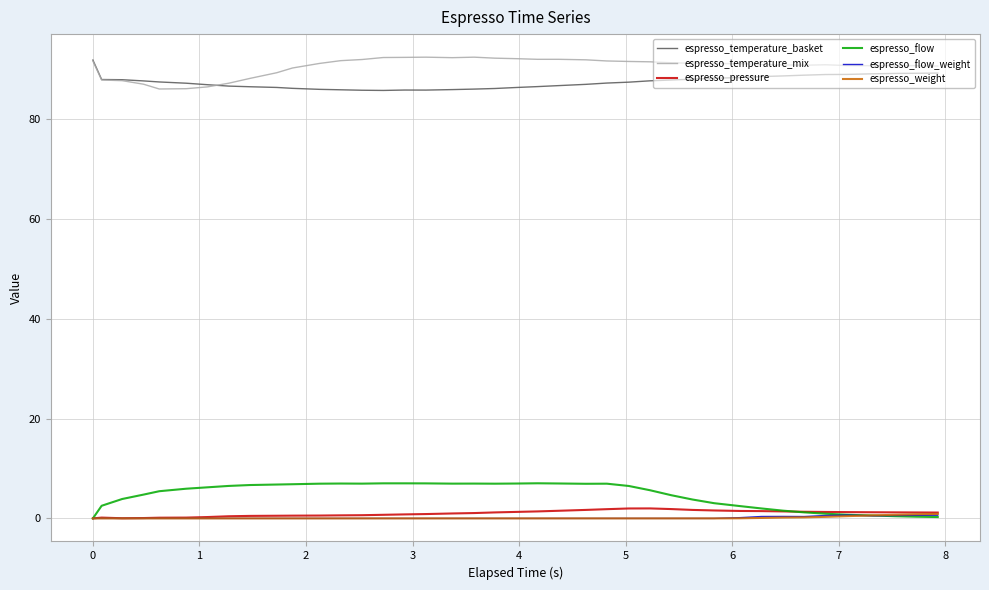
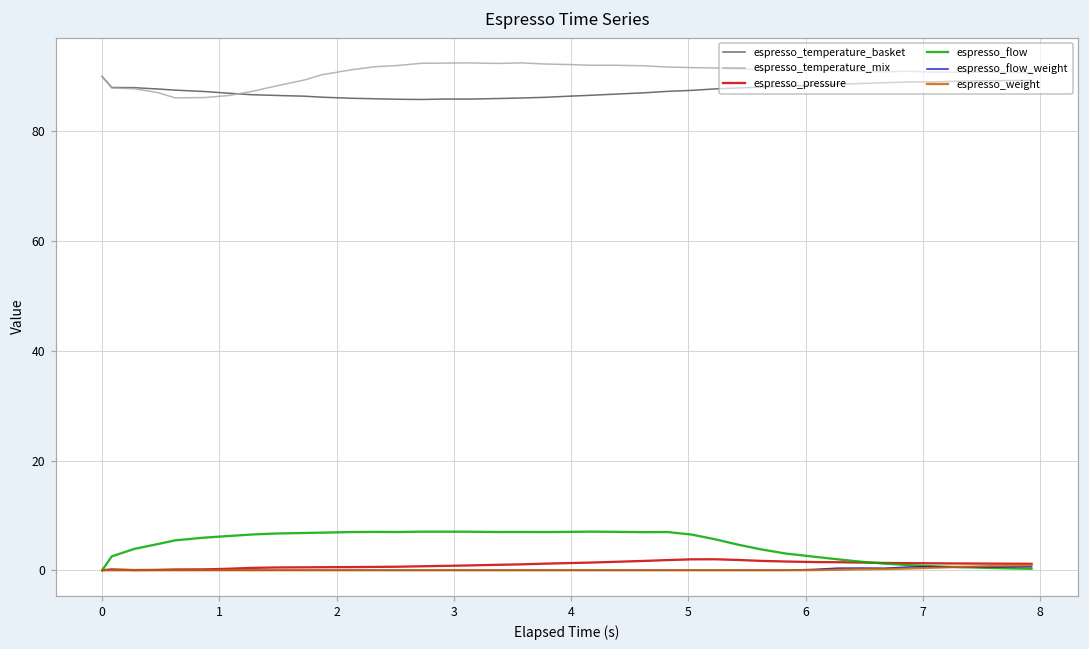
espresso_temperature_basket, 0: 92 -> 90
espresso_temperature_mix, 0: 92 -> 90
